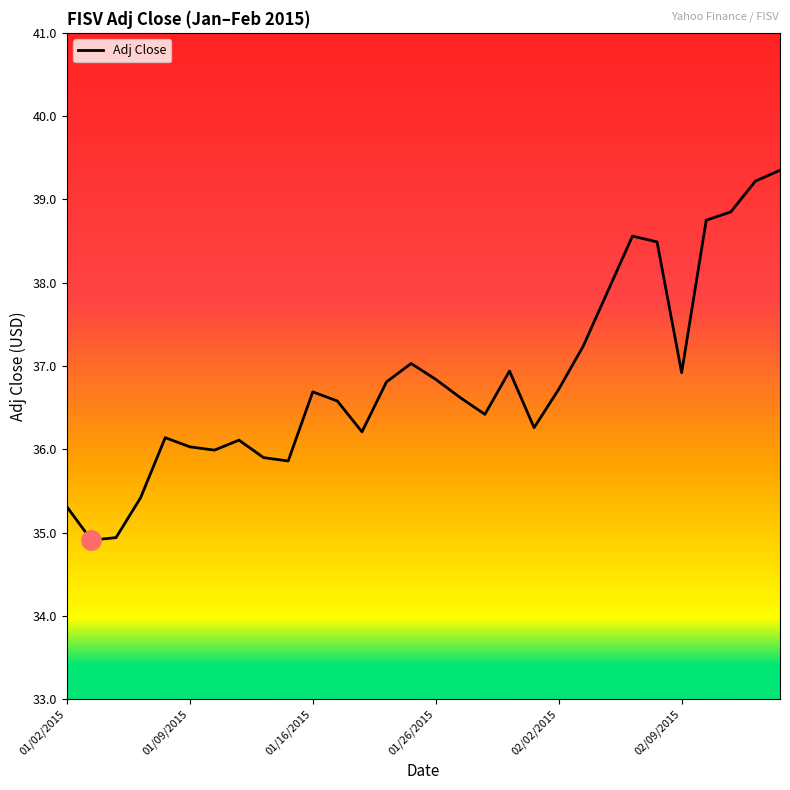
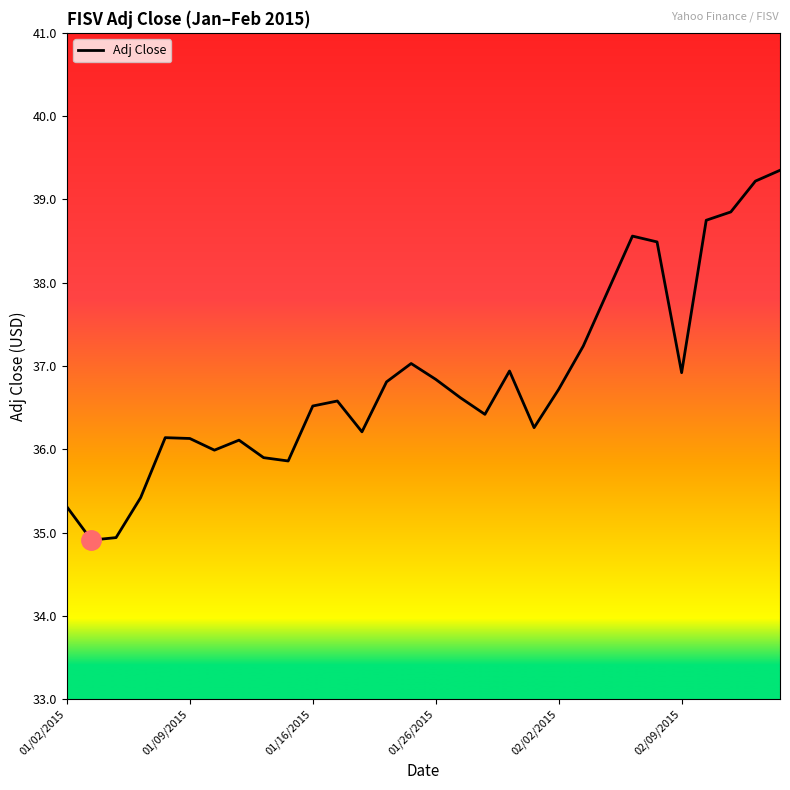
Adj Close, 01/09/2015: 36.0 -> 36.1
Adj Close, 01/16/2015: 36.7 -> 36.5
